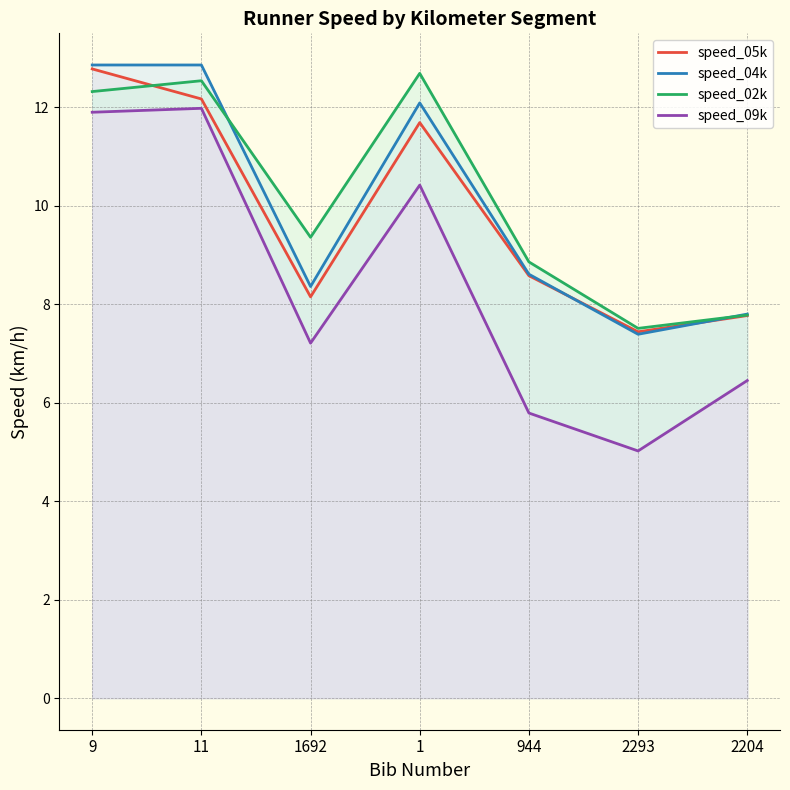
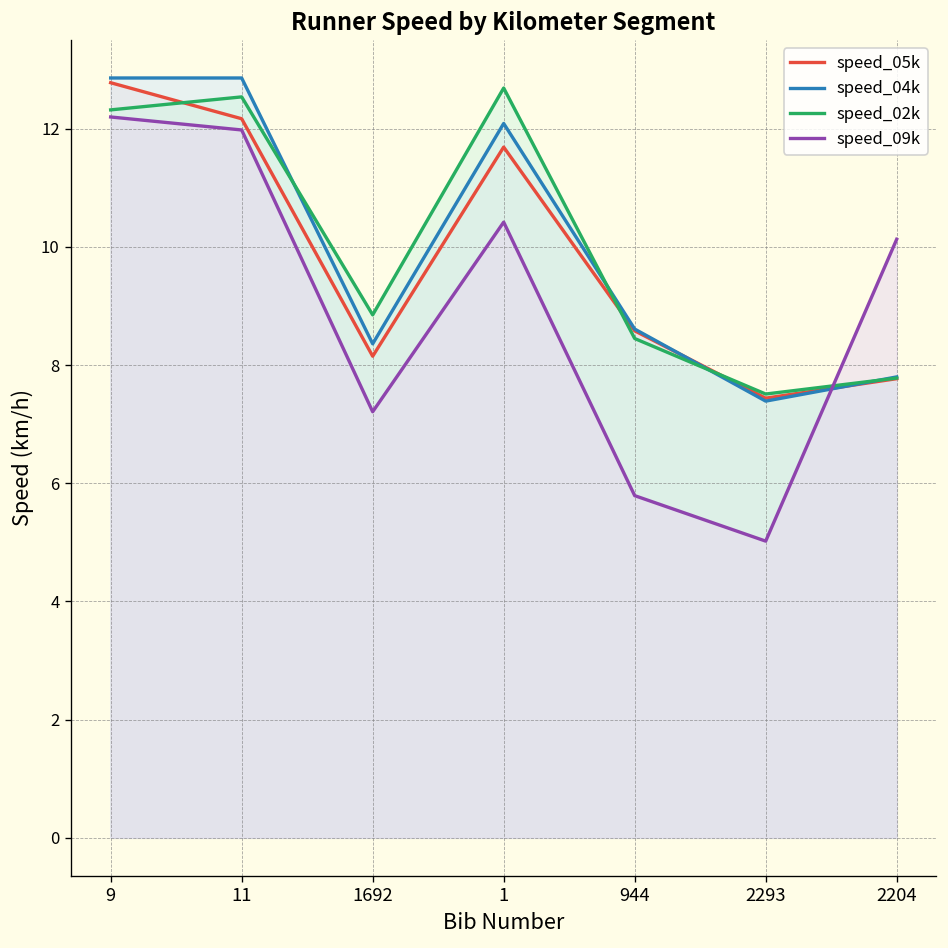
speed_09k, 9: 11.9 -> 12.2
speed_02k, 1692: 9.4 -> 8.9
speed_02k, 944: 8.9 -> 8.5
speed_09k, 2204: 6.5 -> 10.1
